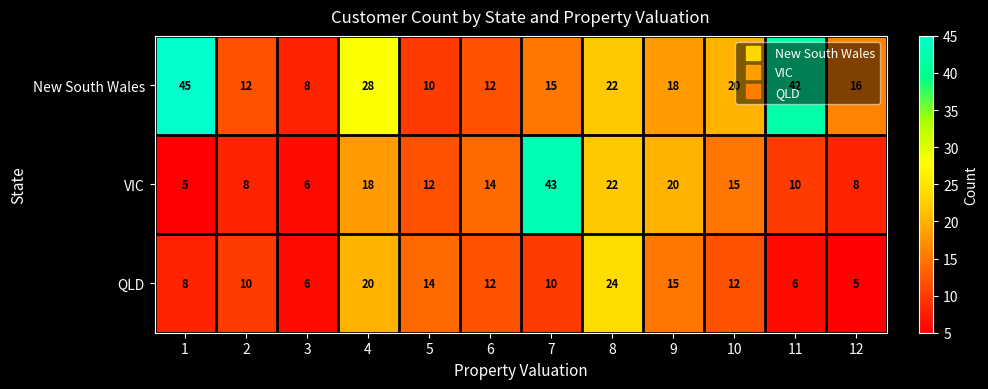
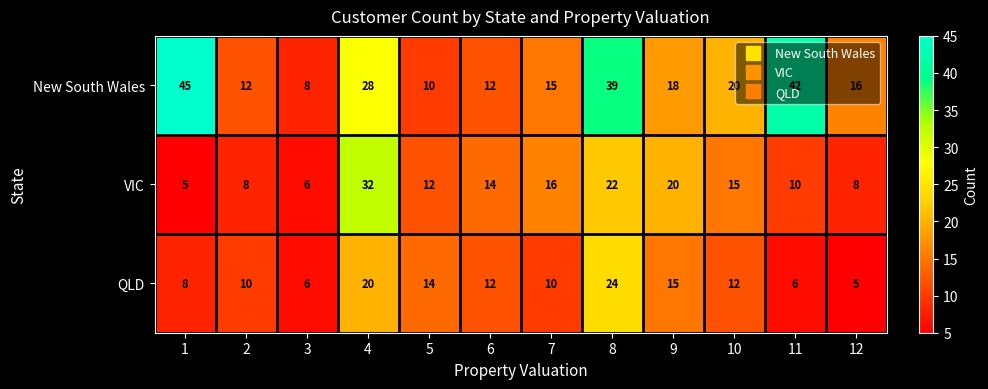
New South Wales, 8: 22 -> 39
VIC, 4: 18 -> 32
VIC, 7: 43 -> 16
